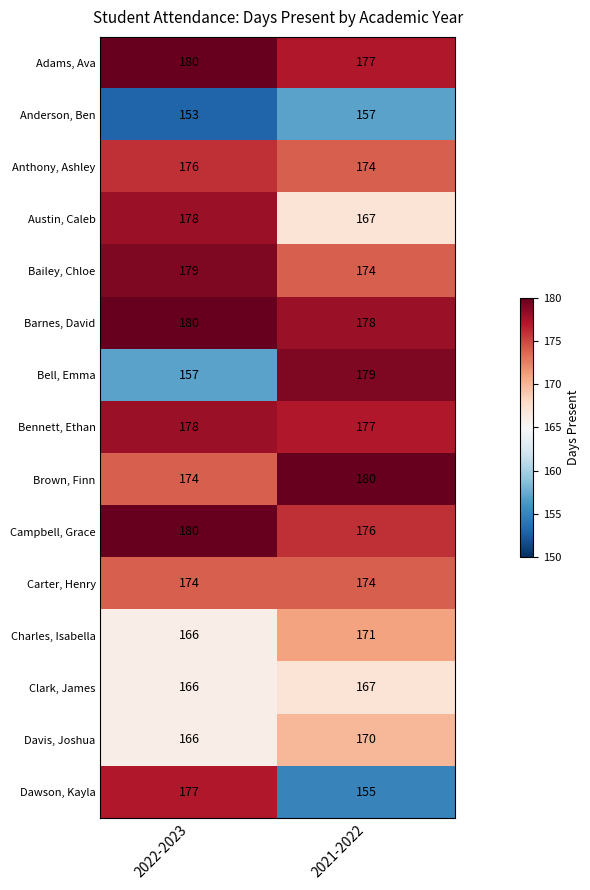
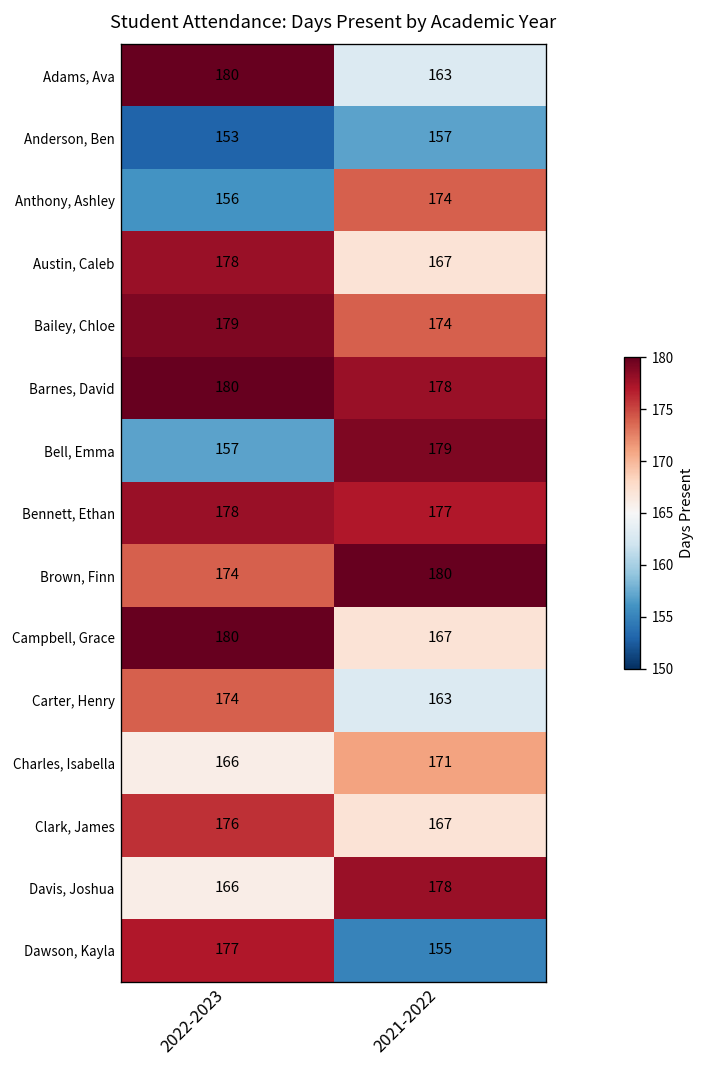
Adams, Ava, 2021-2022: 177 -> 163
Anthony, Ashley, 2022-2023: 176 -> 156
Campbell, Grace, 2021-2022: 176 -> 167
Carter, Henry, 2021-2022: 174 -> 163
Clark, James, 2022-2023: 166 -> 176
Davis, Joshua, 2021-2022: 170 -> 178
